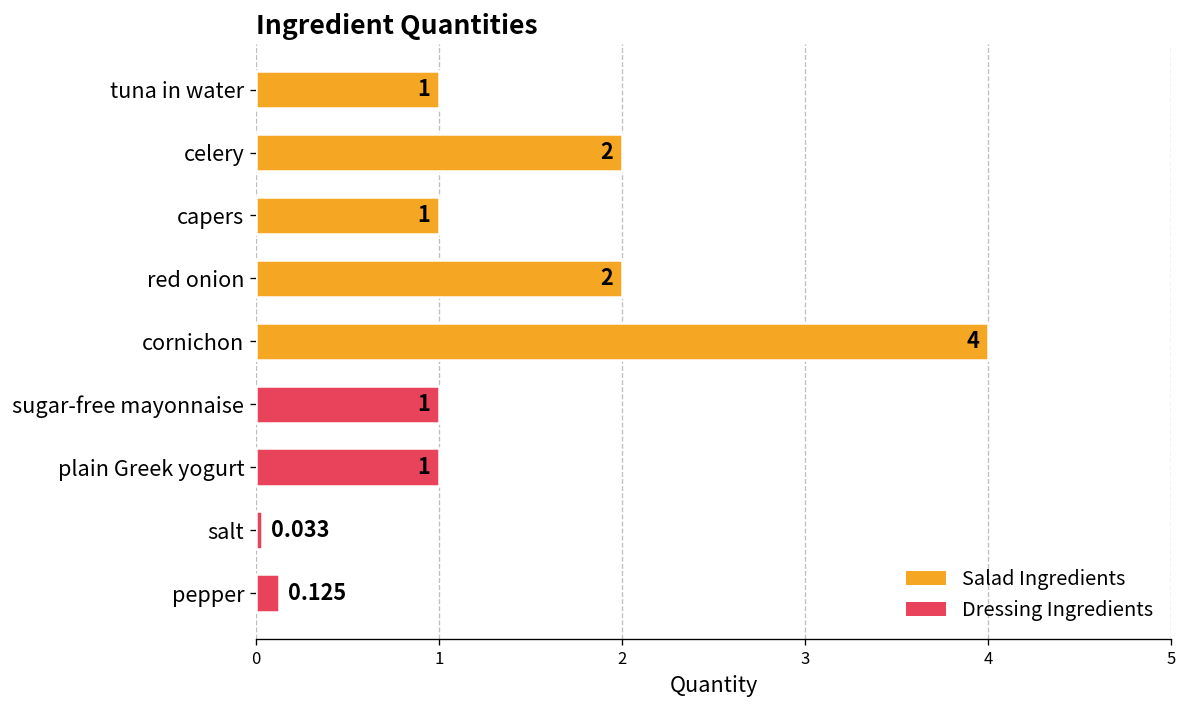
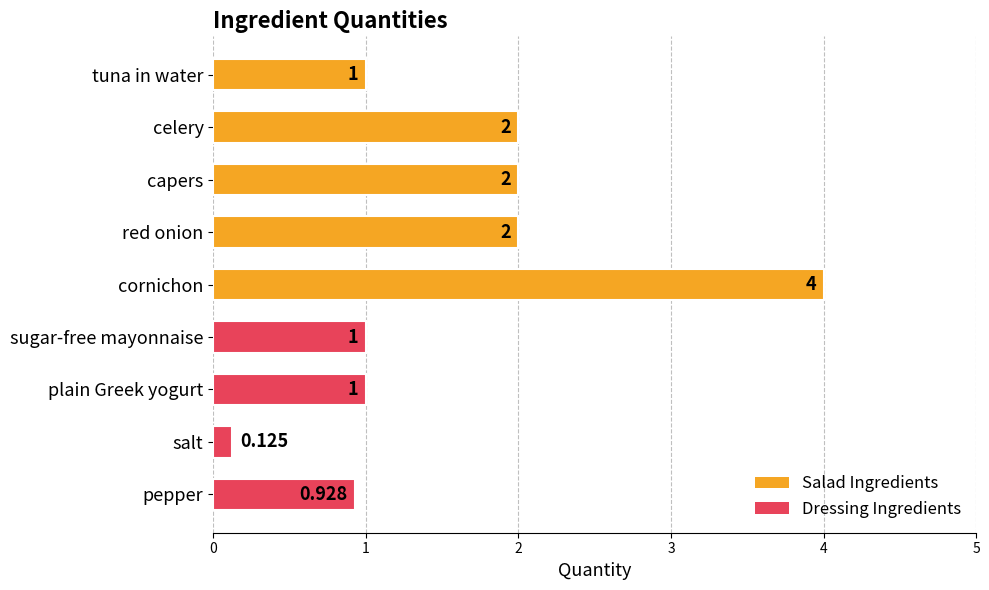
capers: 1 -> 2
salt: 0.033 -> 0.125
pepper: 0.125 -> 0.928
